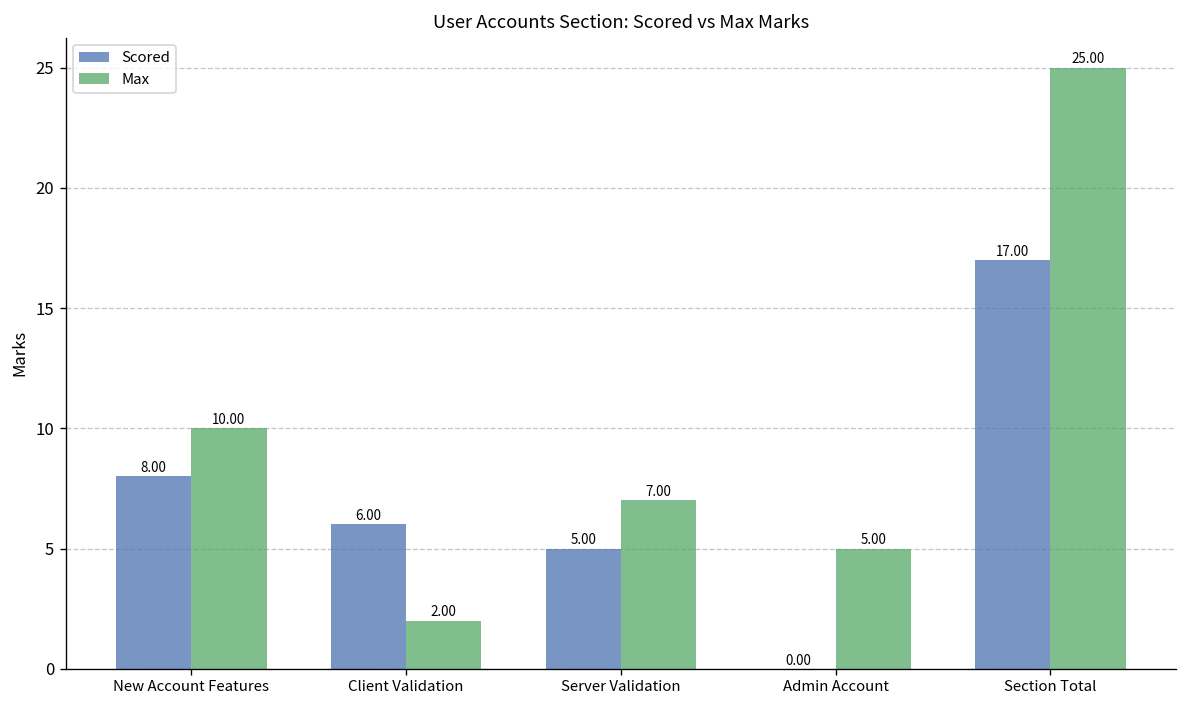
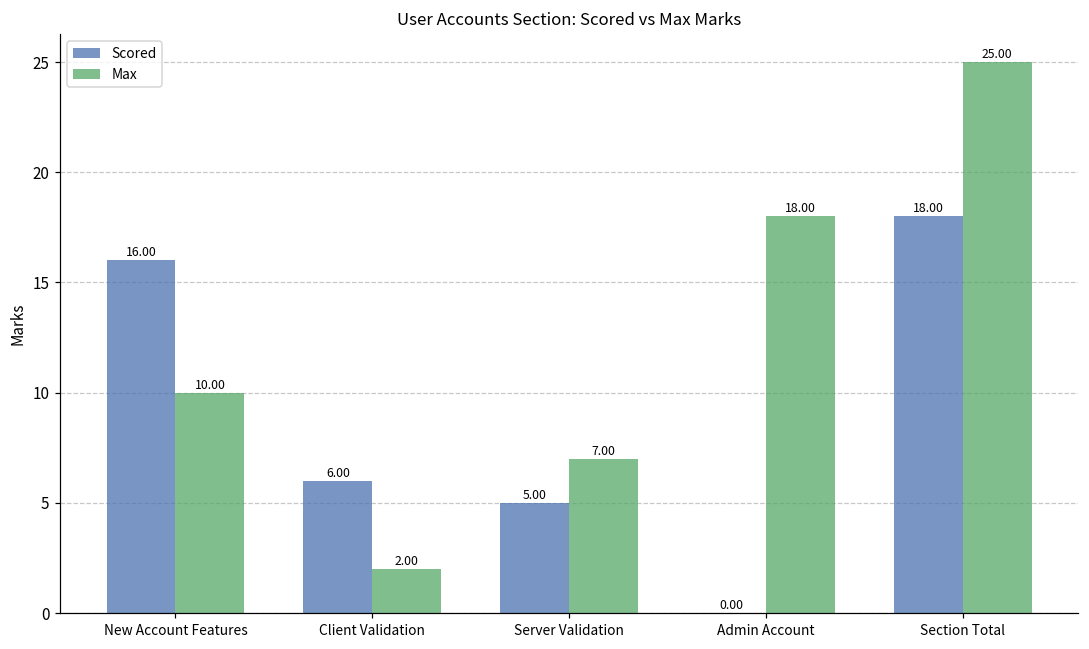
Scored, New Account Features: 8.00 -> 16.00
Max, Admin Account: 5.00 -> 18.00
Scored, Section Total: 17.00 -> 18.00
